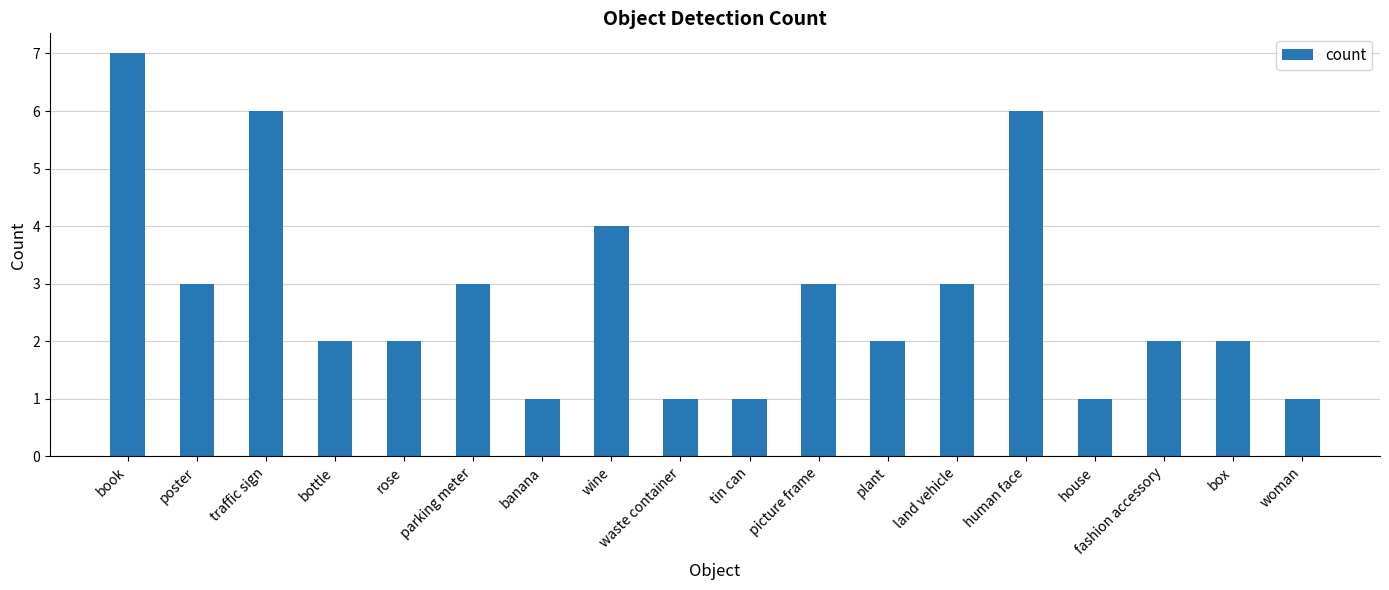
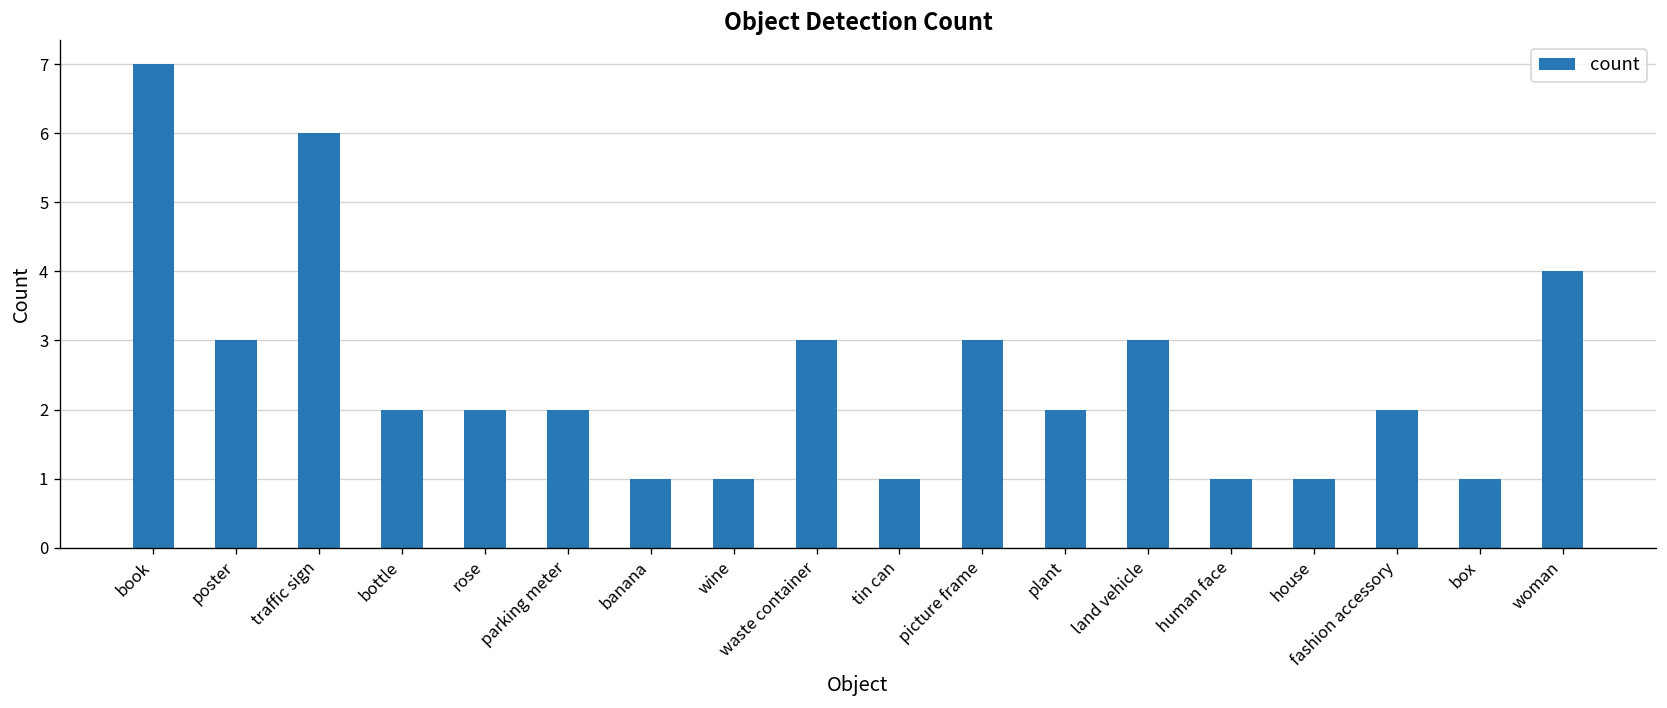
parking meter: 3 -> 2
wine: 4 -> 1
waste container: 1 -> 3
human face: 6 -> 1
box: 2 -> 1
woman: 1 -> 4
